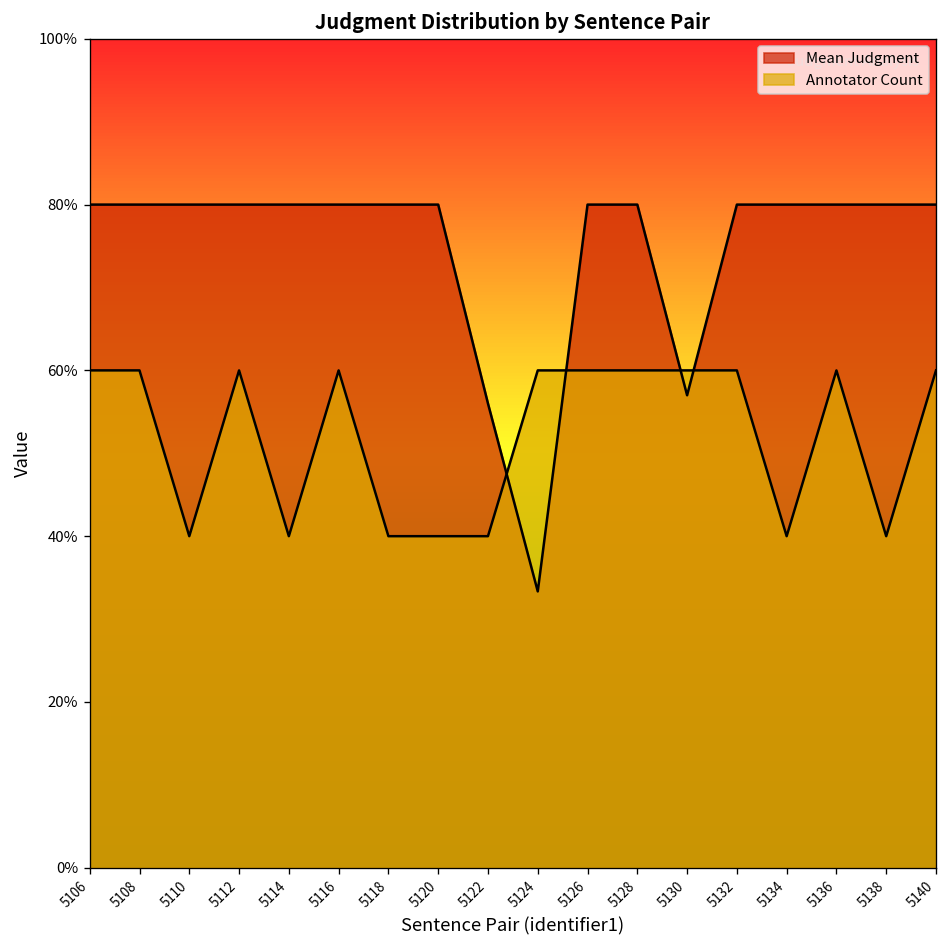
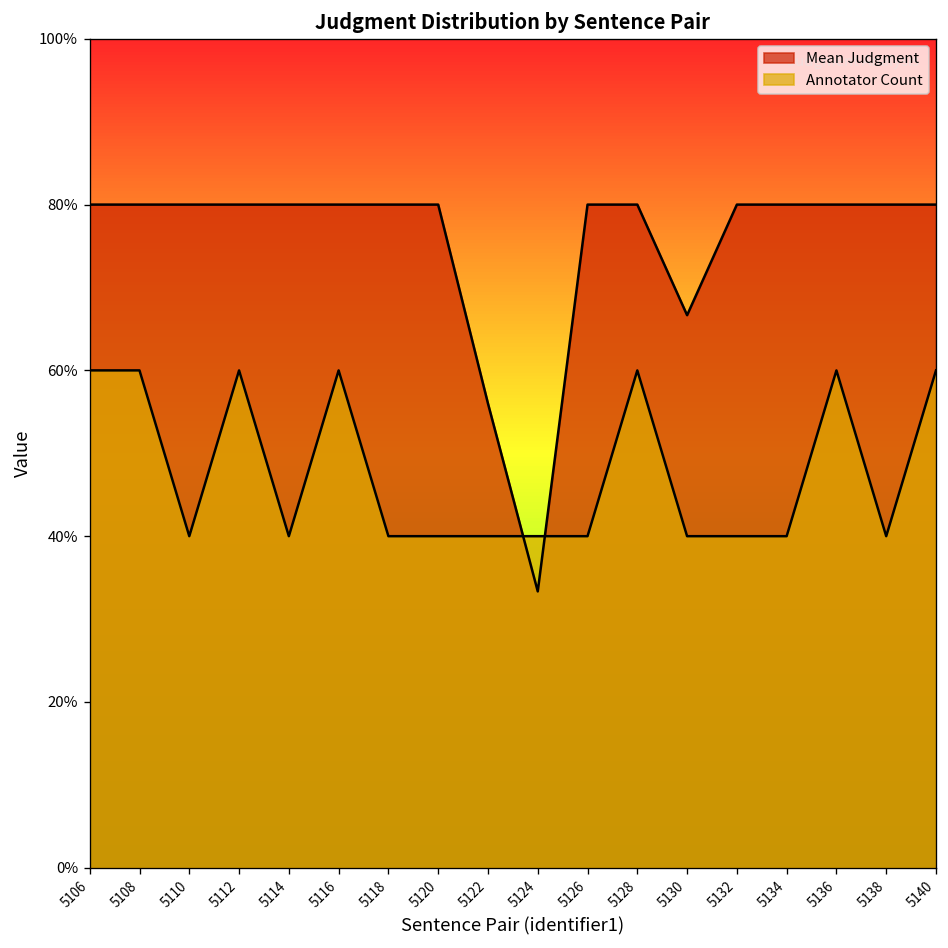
Annotator Count, 5124: 60% -> 40%
Annotator Count, 5126: 60% -> 40%
Mean Judgment, 5130: 57% -> 67%
Annotator Count, 5130: 60% -> 40%
Annotator Count, 5132: 60% -> 40%
